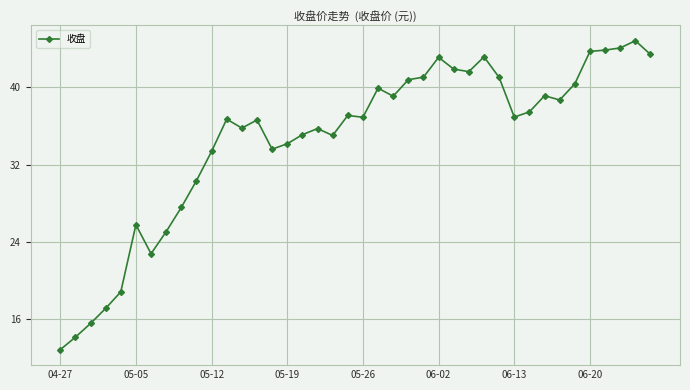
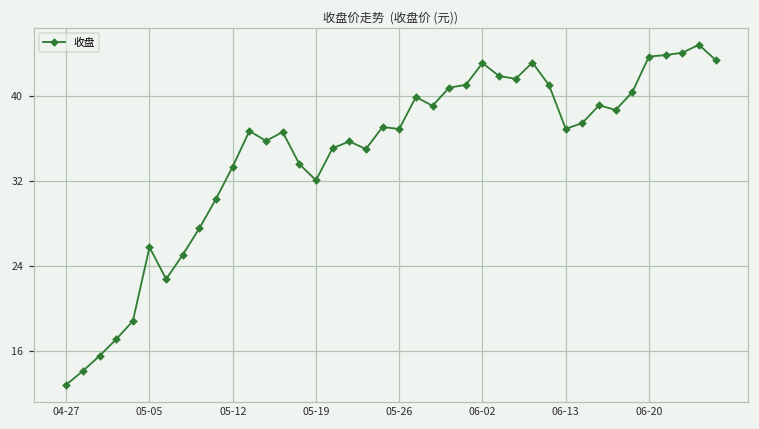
05-19: 34 -> 32
